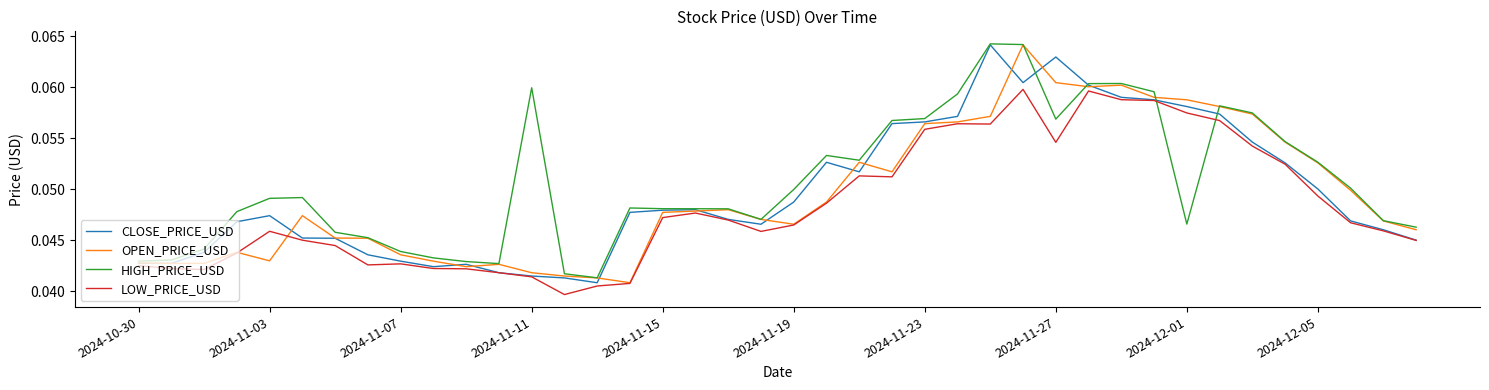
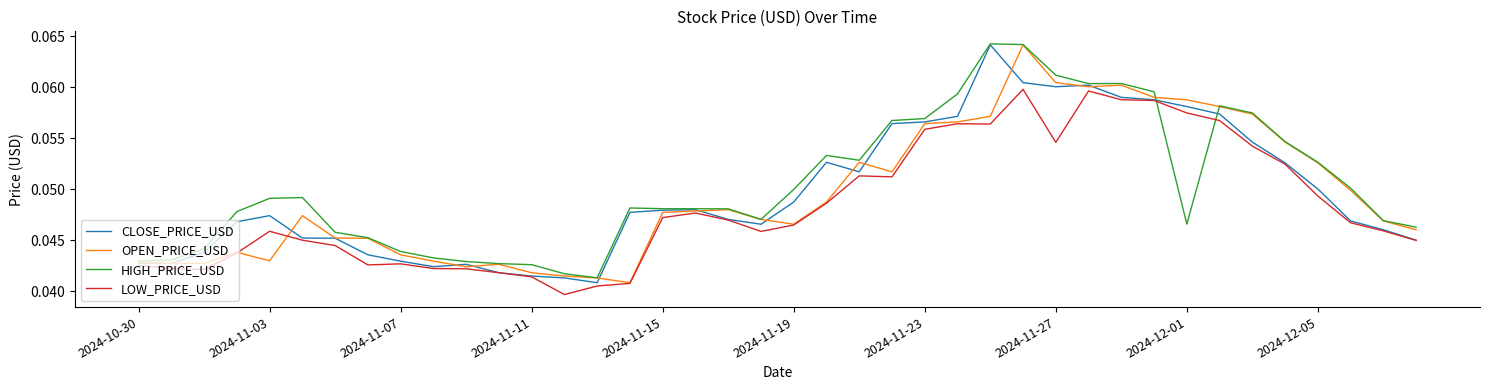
HIGH_PRICE_USD, 2024-11-11: 0.0599 -> 0.0426
CLOSE_PRICE_USD, 2024-11-27: 0.0630 -> 0.0600
HIGH_PRICE_USD, 2024-11-27: 0.0569 -> 0.0612
